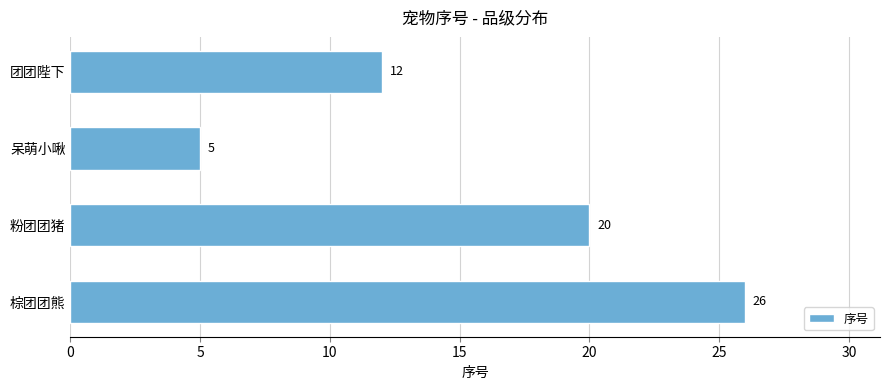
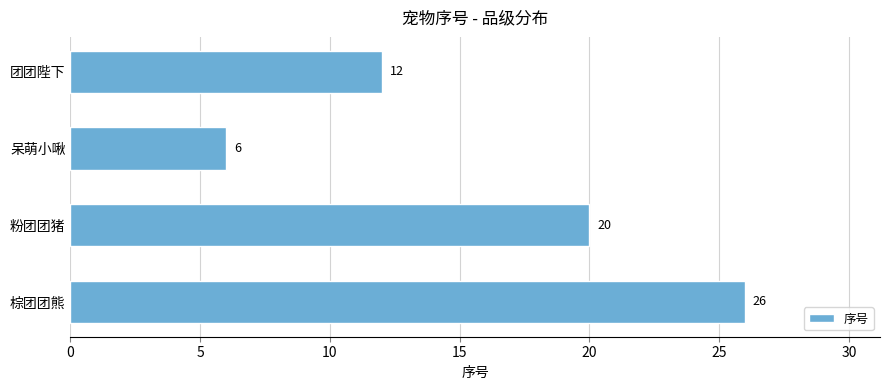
呆萌小啾: 5 -> 6
